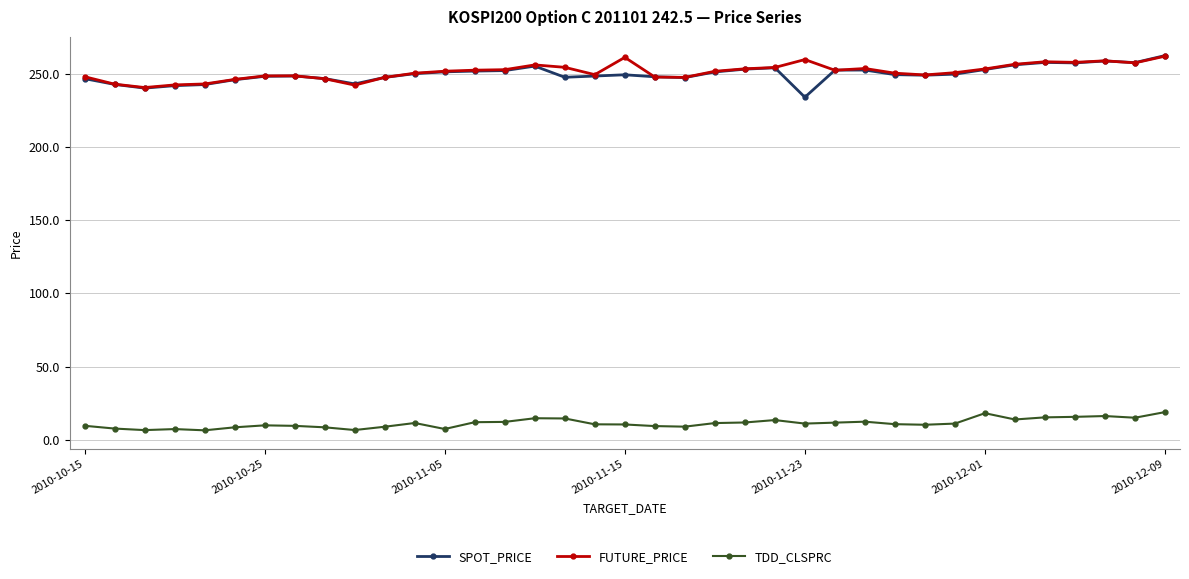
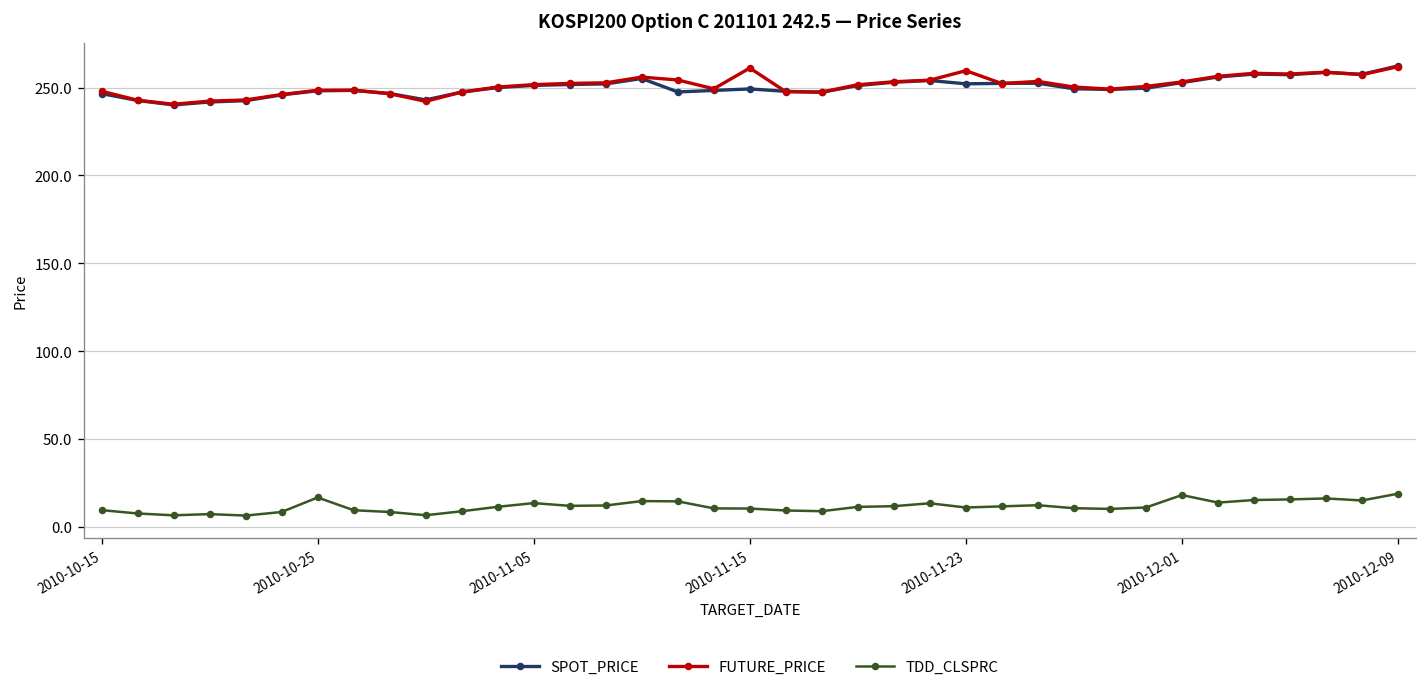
TDD_CLSPRC, 2010-10-25: 10 -> 17
TDD_CLSPRC, 2010-11-05: 7 -> 14
SPOT_PRICE, 2010-11-23: 234 -> 252
